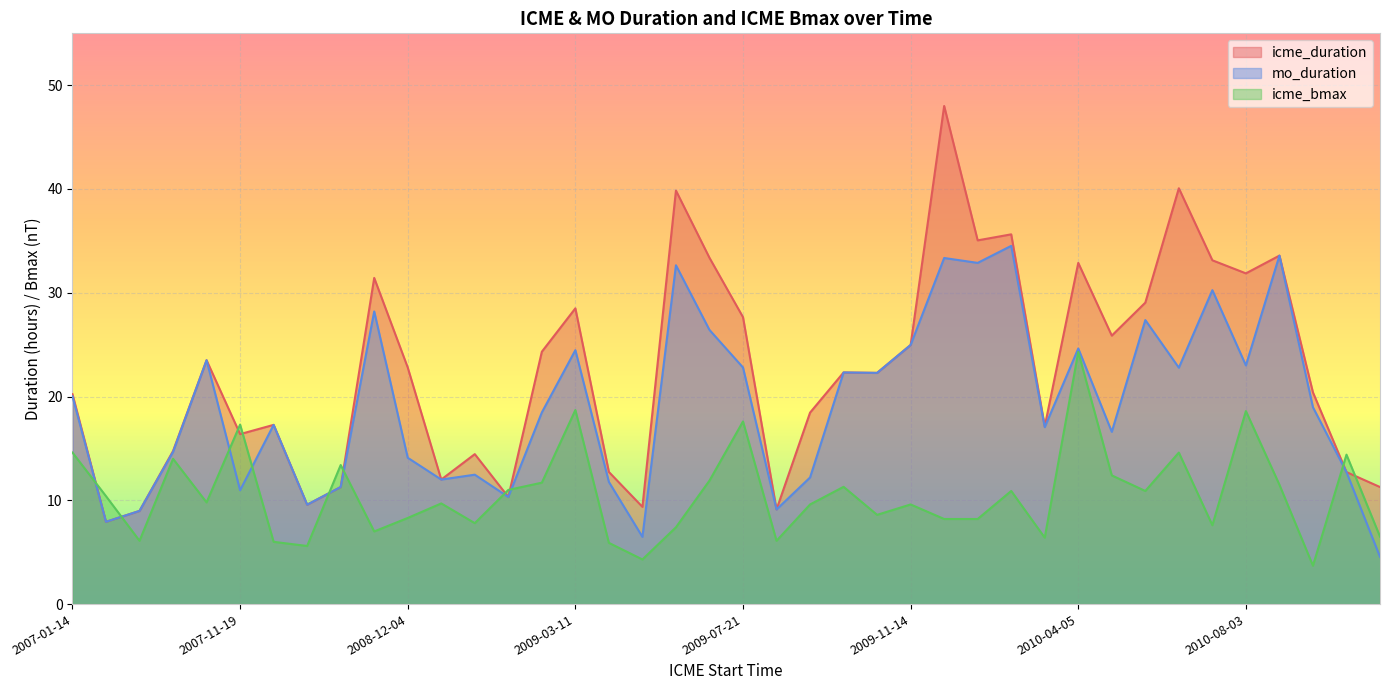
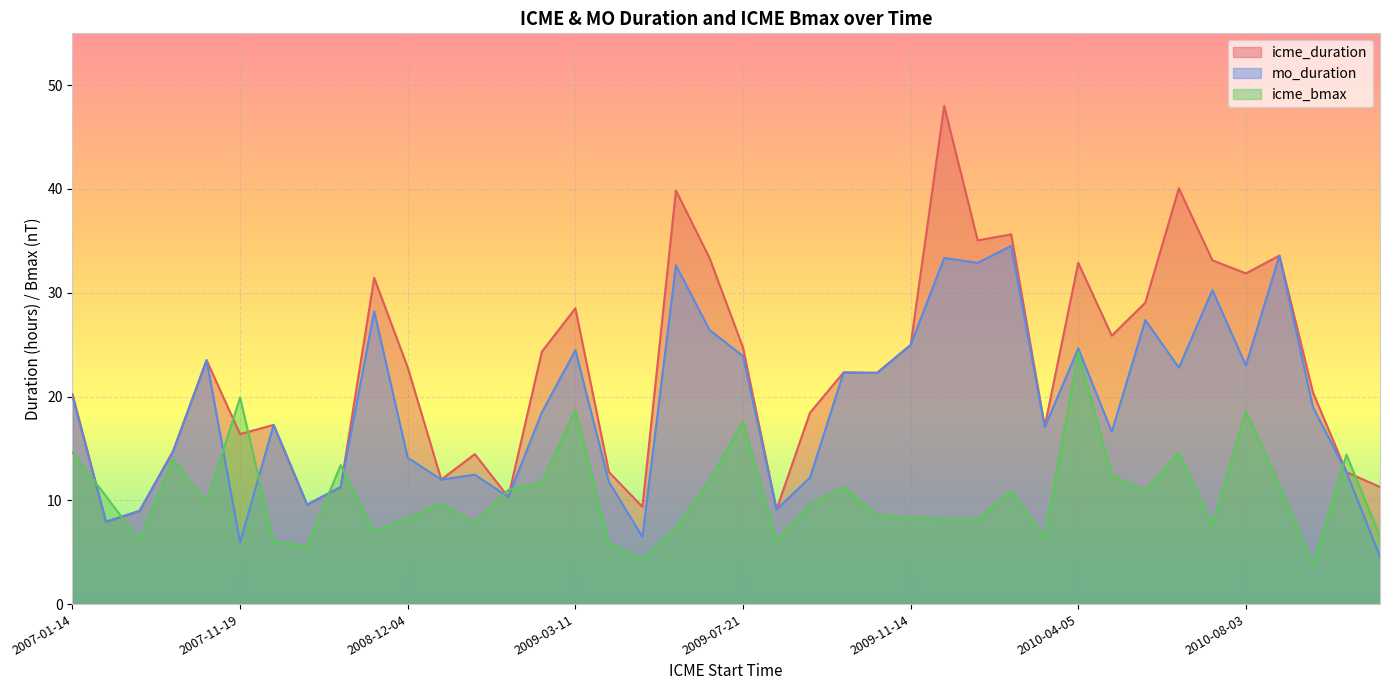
mo_duration, 2007-11-19: 11.0 -> 6.0
icme_bmax, 2007-11-19: 17.3 -> 19.9
icme_duration, 2009-07-21: 27.7 -> 24.7
mo_duration, 2009-07-21: 22.8 -> 23.9
icme_bmax, 2009-11-14: 9.6 -> 8.3
